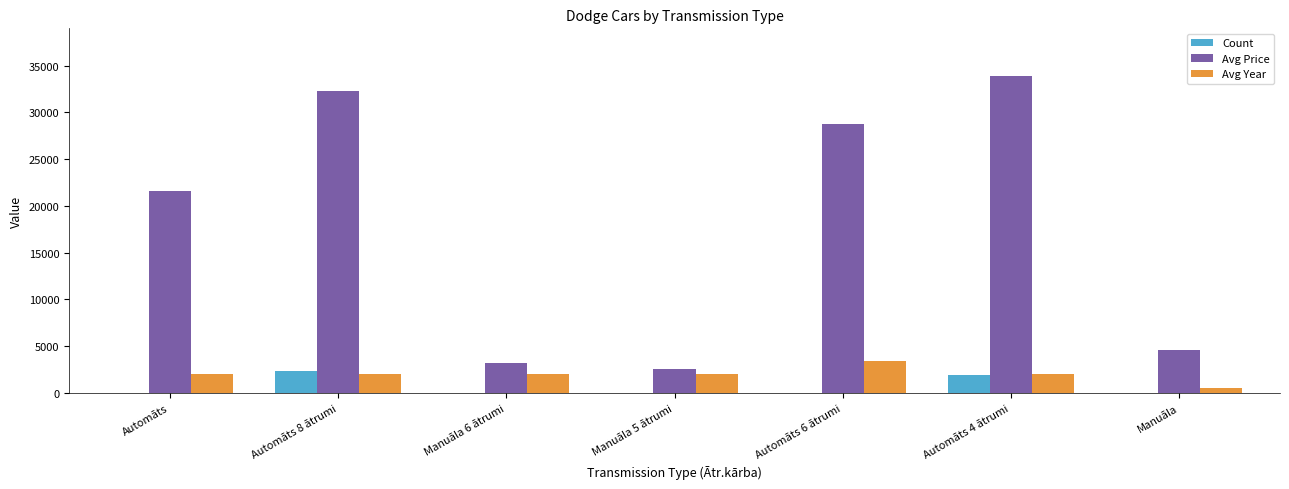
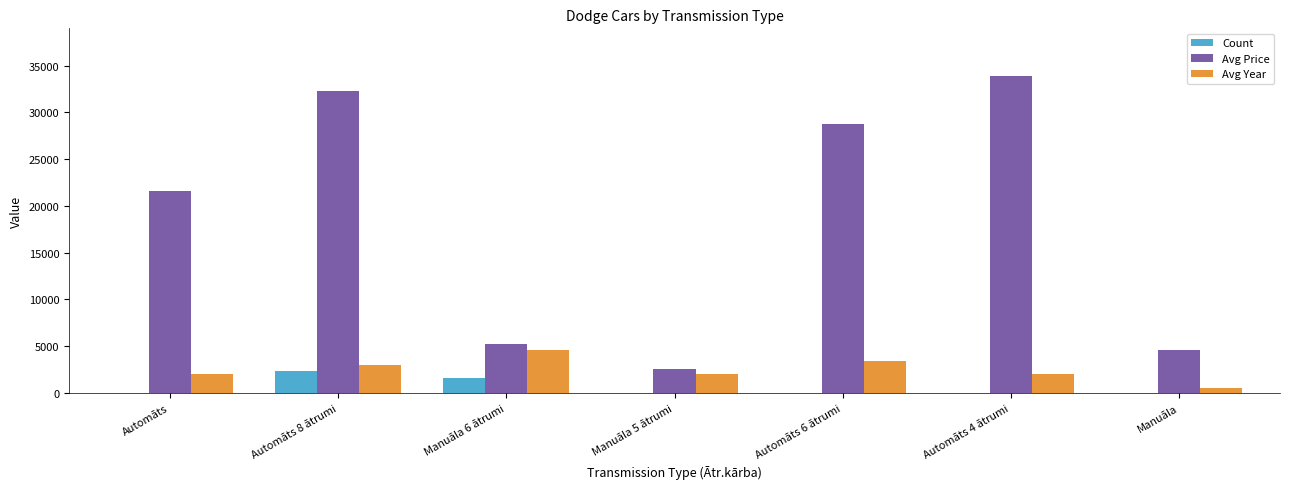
Avg Year, Automāts 8 ātrumi: 2000 -> 3000
Count, Manuāla 6 ātrumi: 0 -> 2000
Avg Price, Manuāla 6 ātrumi: 3000 -> 5000
Avg Year, Manuāla 6 ātrumi: 2000 -> 5000
Count, Automāts 4 ātrumi: 2000 -> 0
